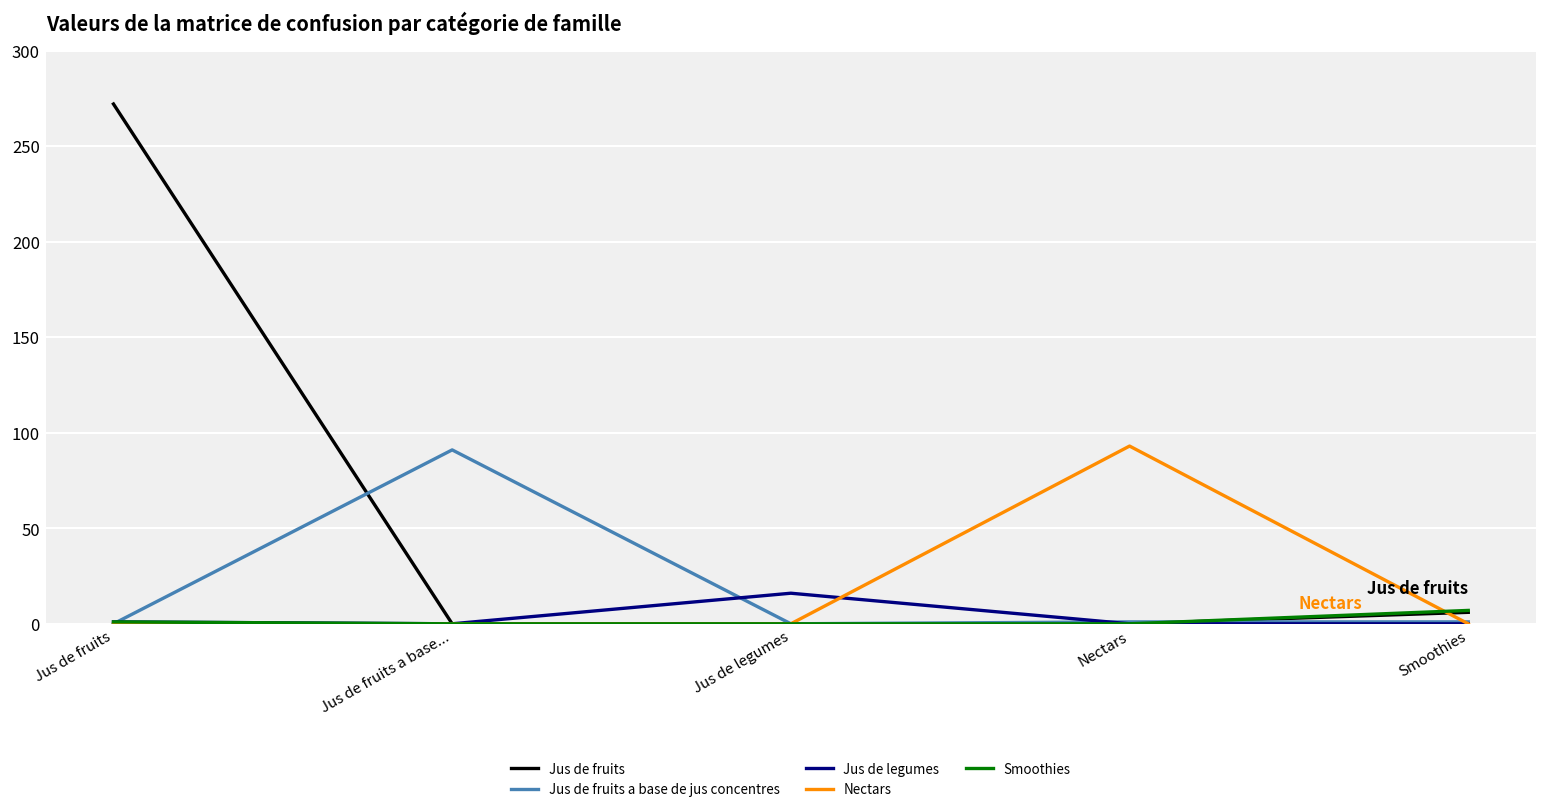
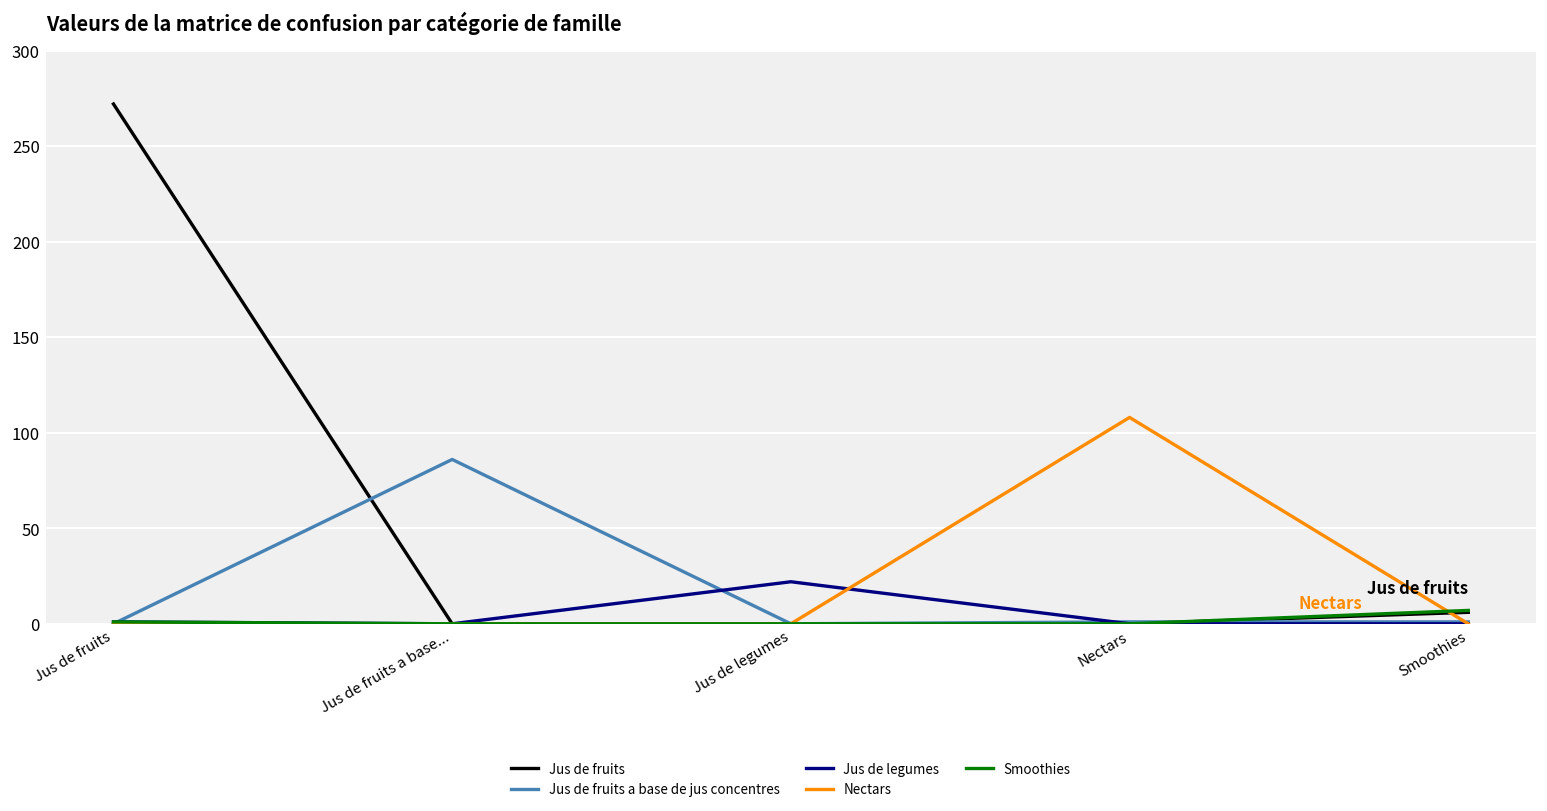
Jus de fruits a base de jus concentres, Jus de fruits a base...: 91 -> 86
Jus de legumes, Jus de legumes: 16 -> 22
Nectars, Nectars: 93 -> 108
